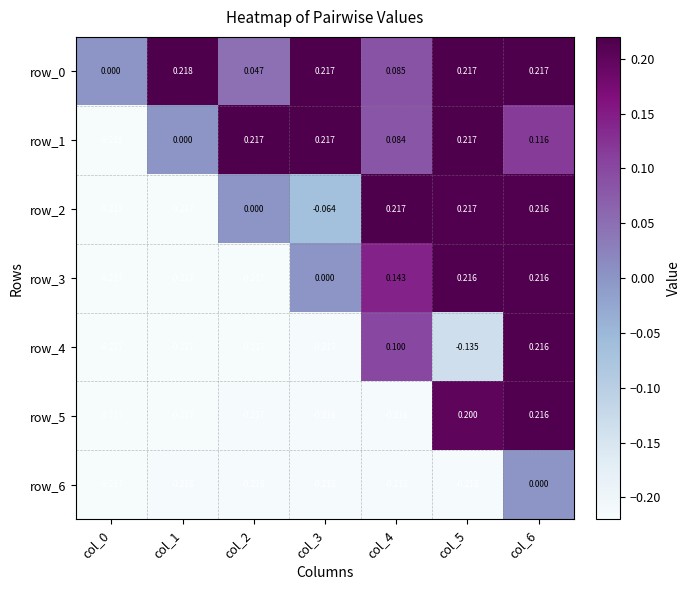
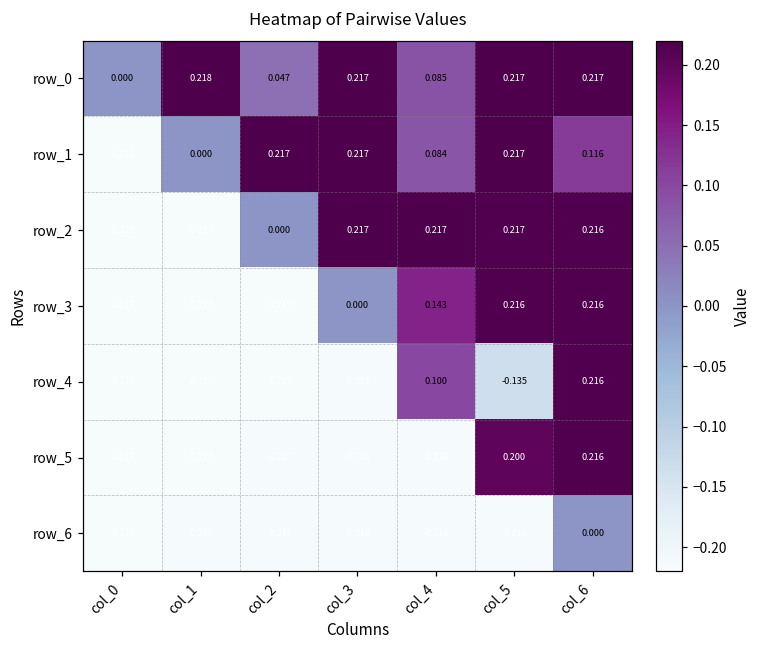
row_2, col_3: -0.064 -> 0.217
